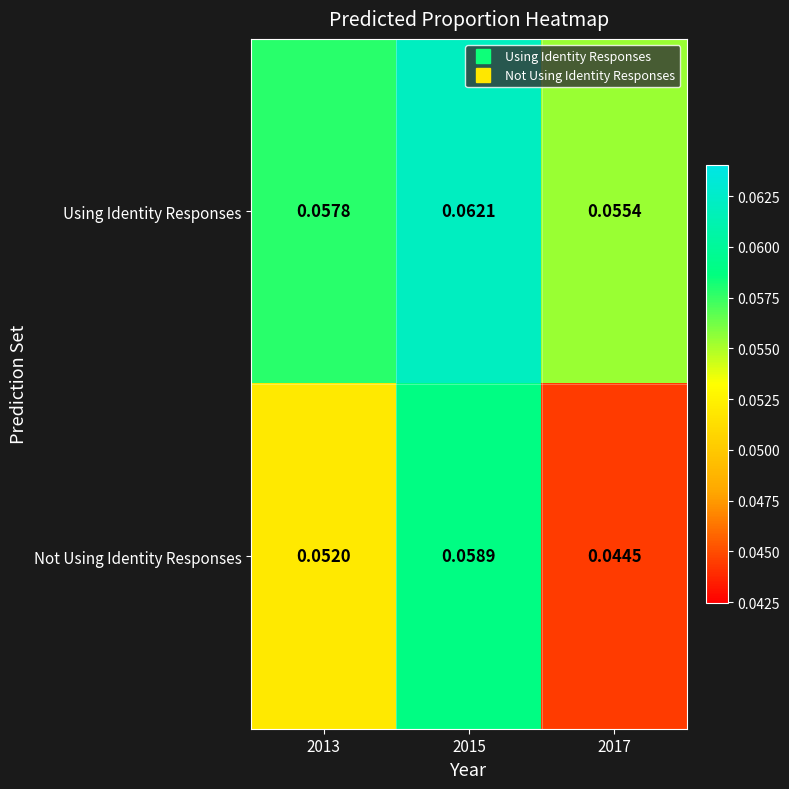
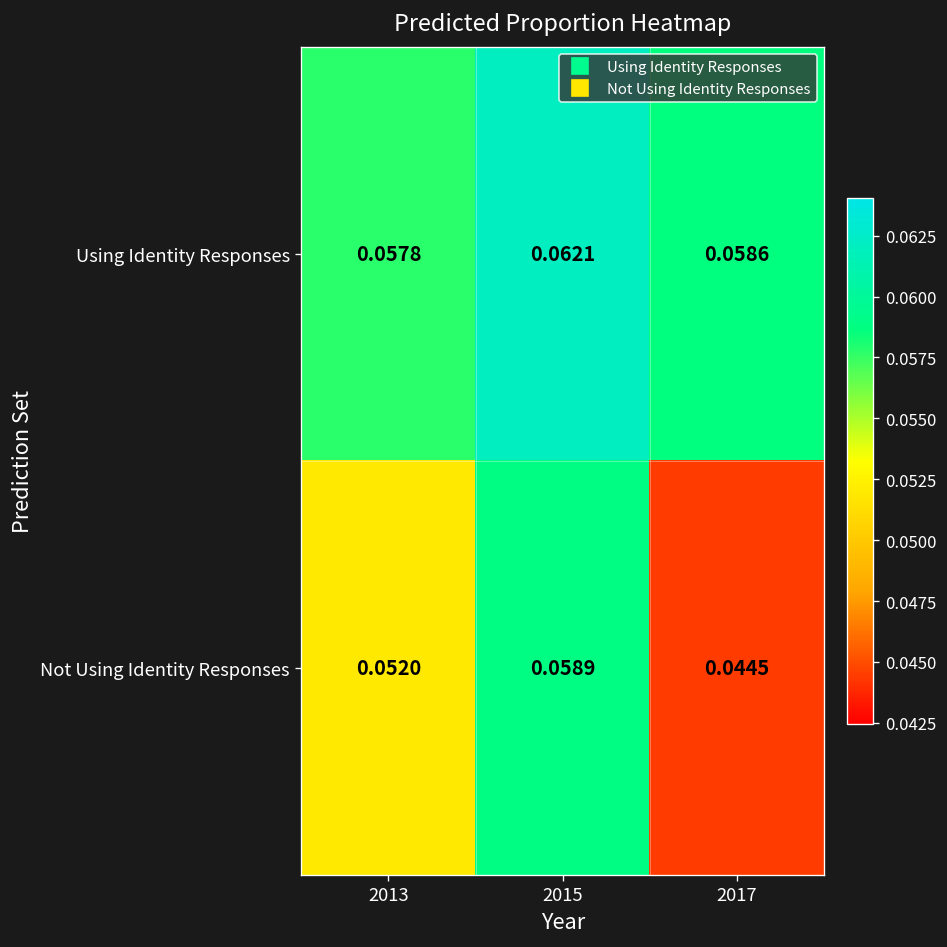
Using Identity Responses, 2017: 0.0554 -> 0.0586
